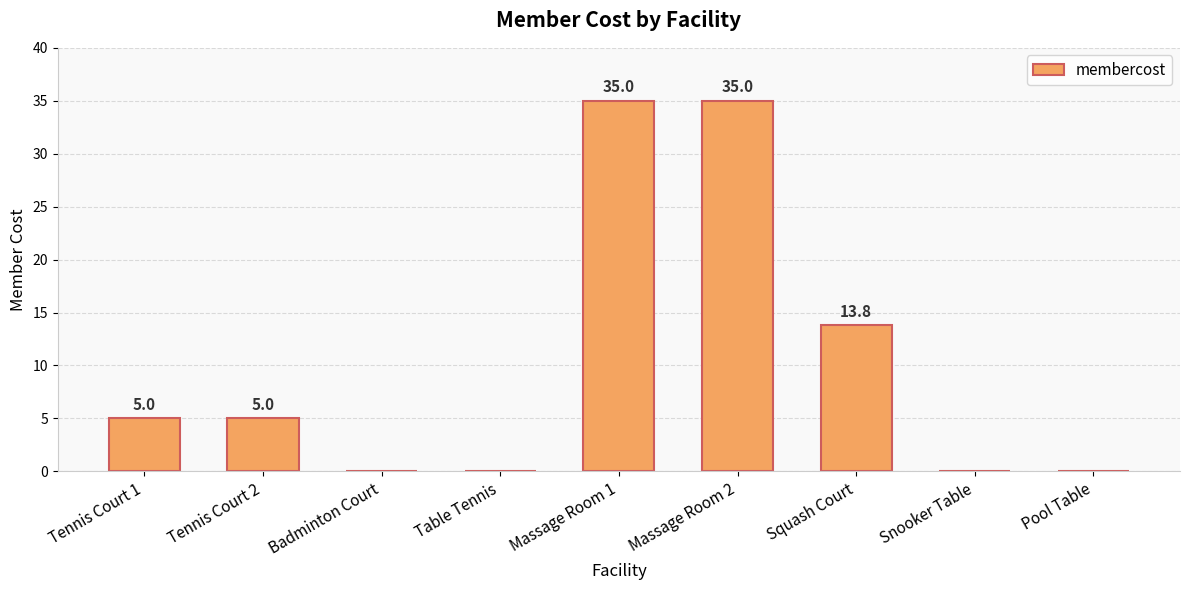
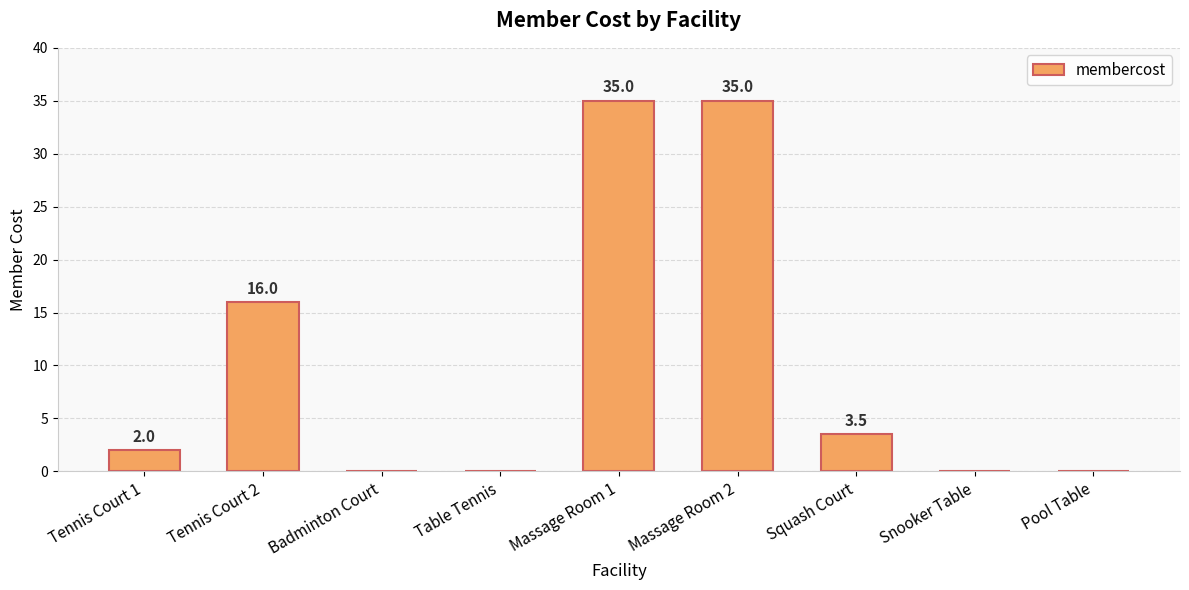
Tennis Court 1: 5.0 -> 2.0
Tennis Court 2: 5.0 -> 16.0
Squash Court: 13.8 -> 3.5
